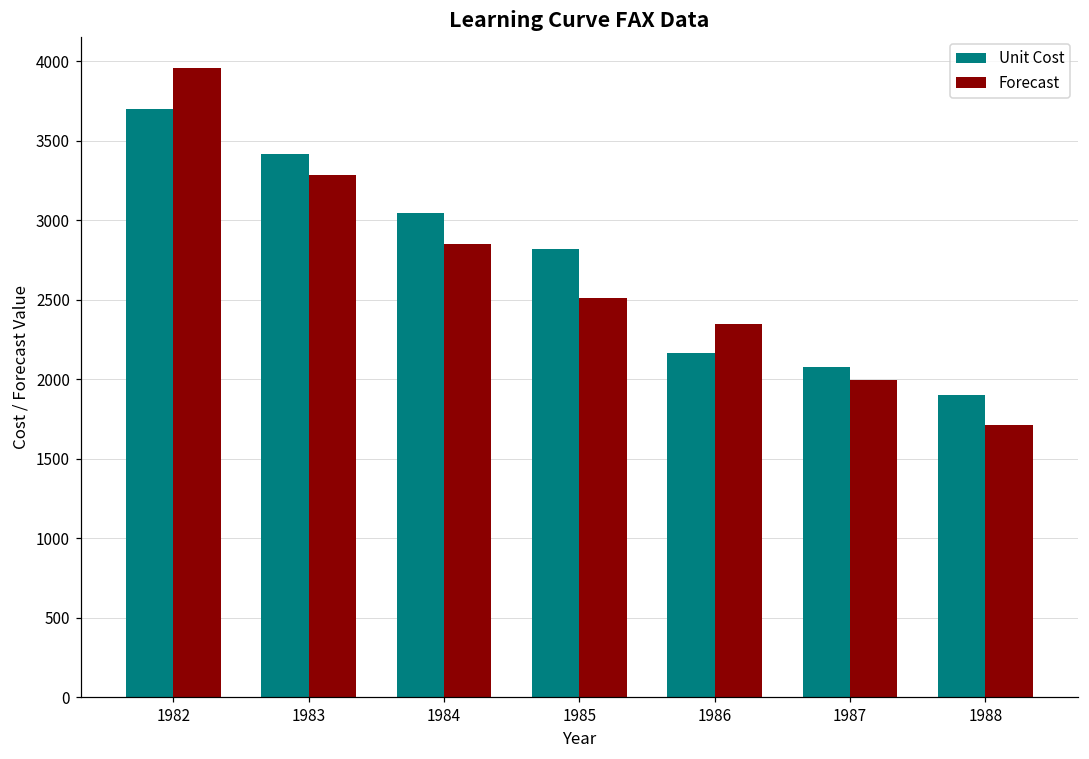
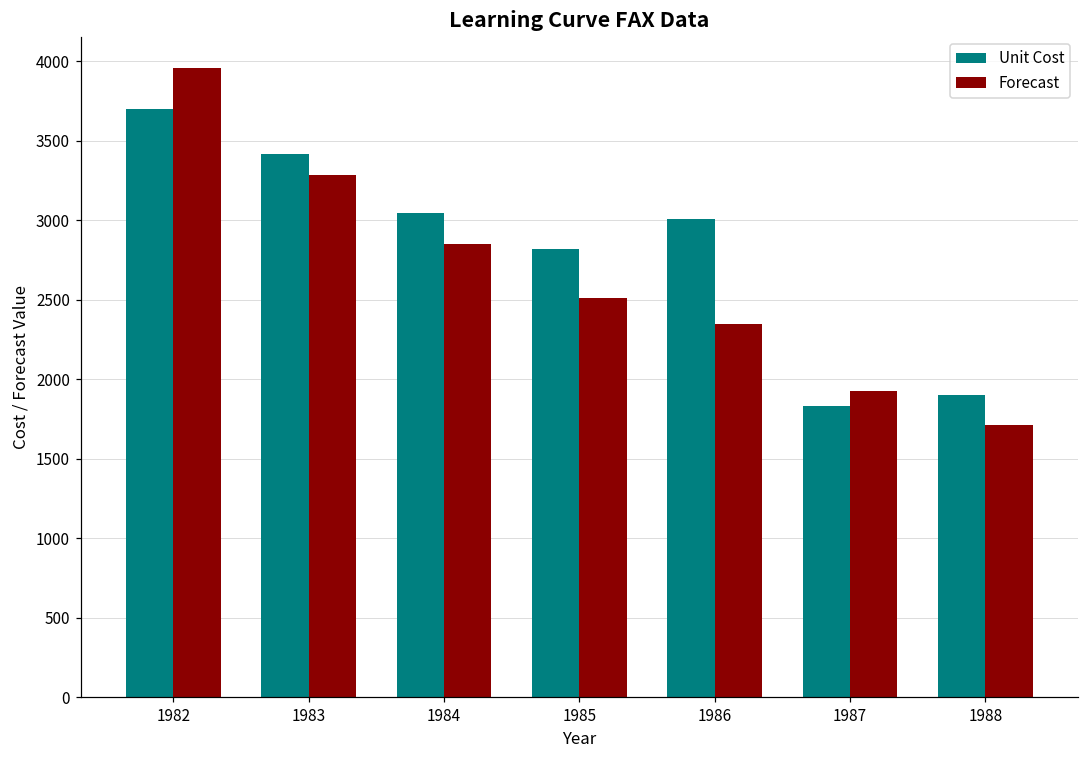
Unit Cost, 1986: 2170 -> 3010
Unit Cost, 1987: 2080 -> 1830
Forecast, 1987: 1990 -> 1930
